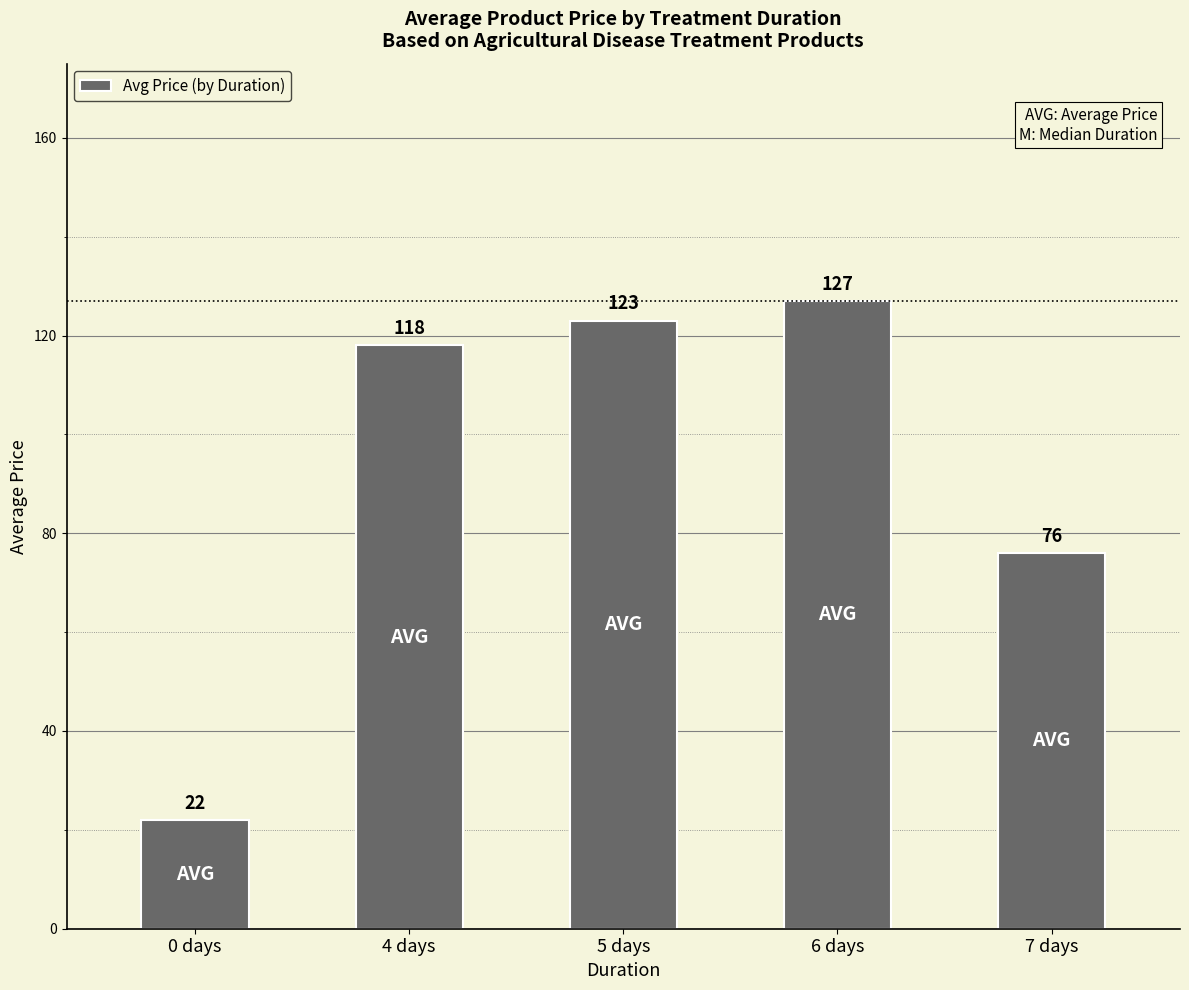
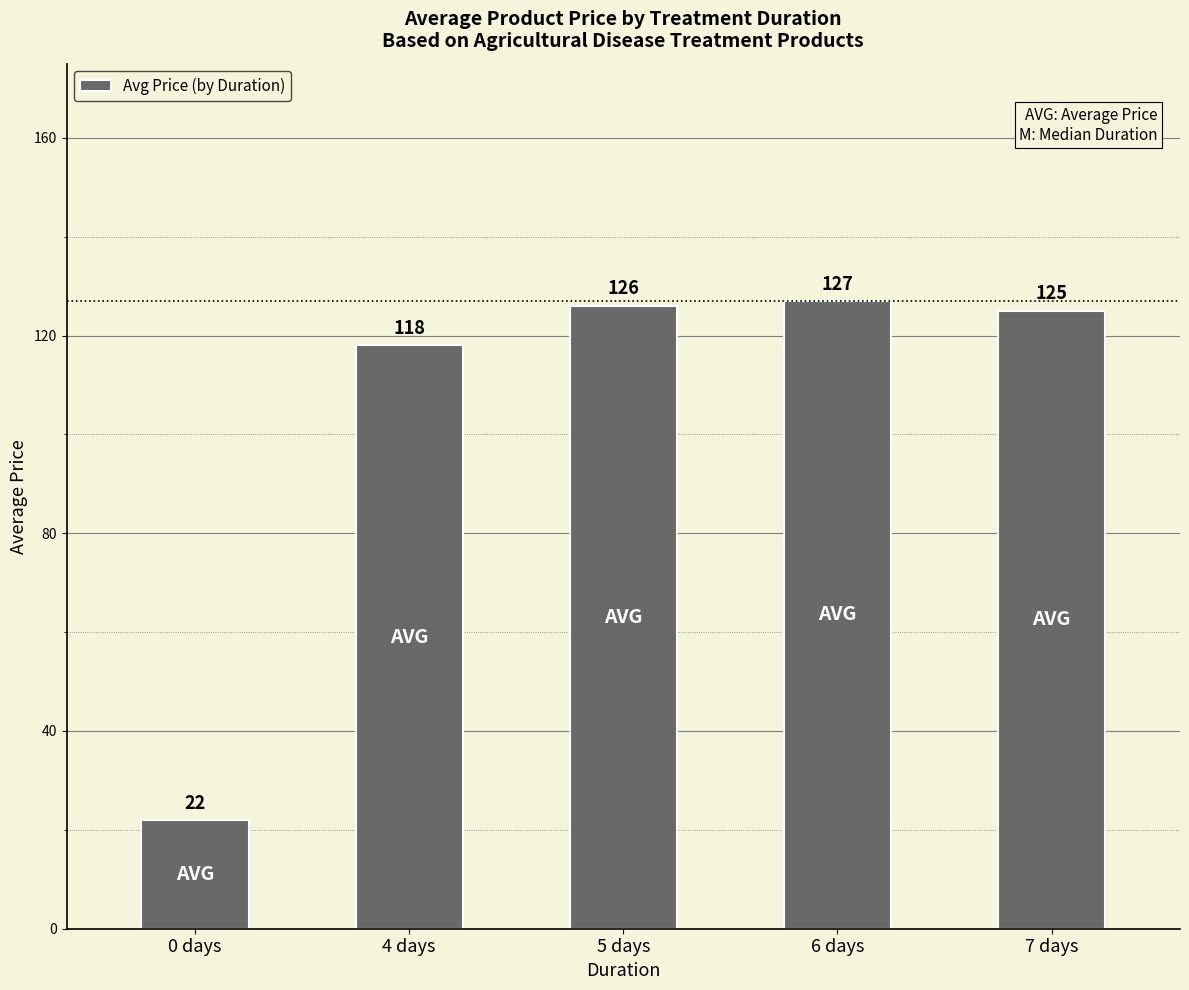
5 days: 123 -> 126
7 days: 76 -> 125
